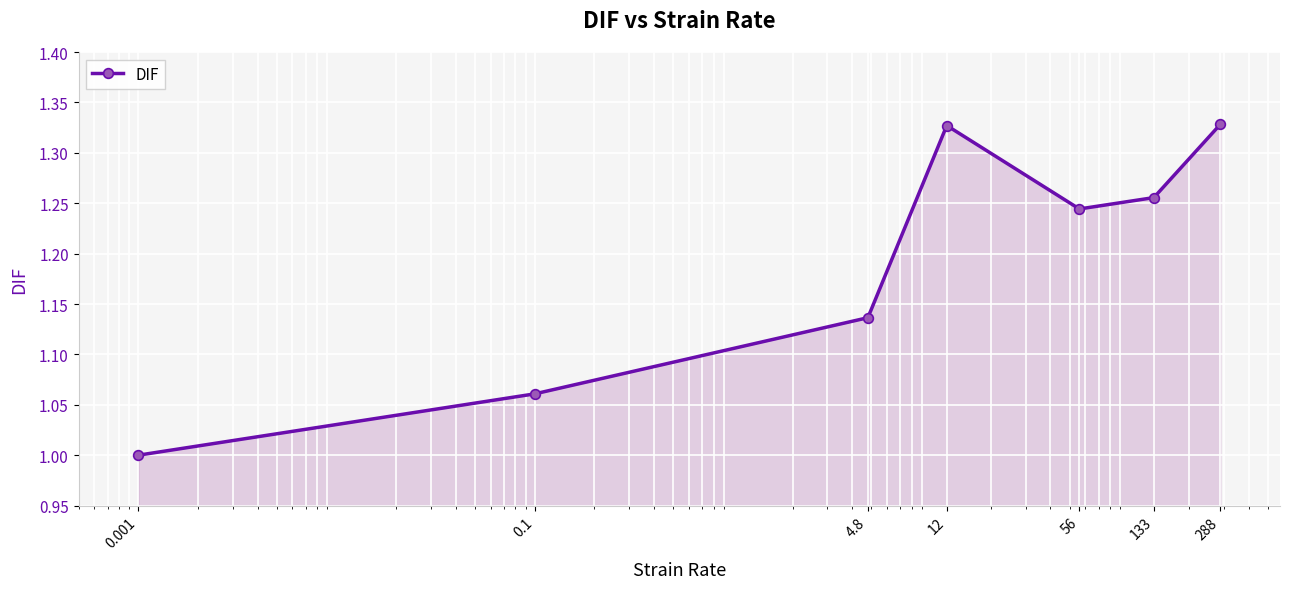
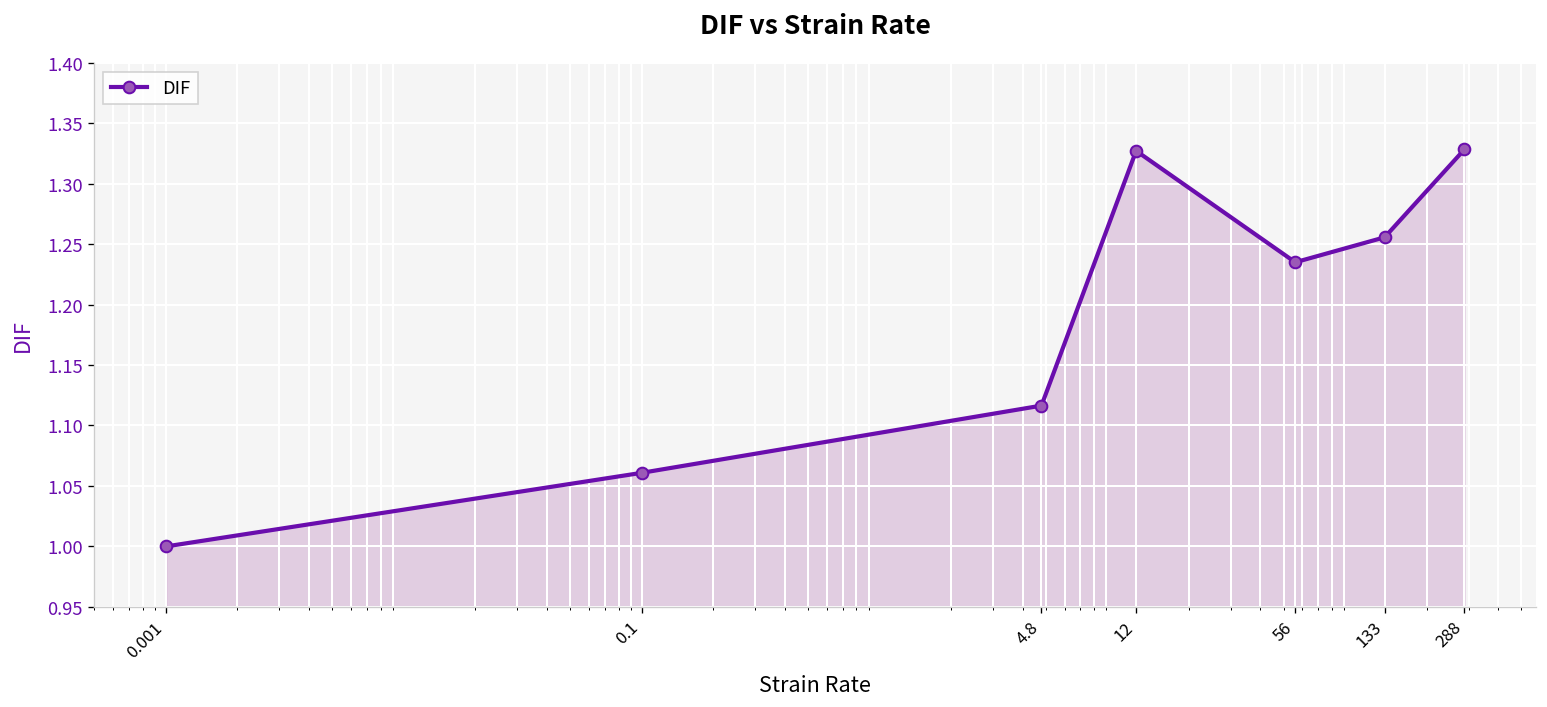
4.8: 1.136 -> 1.116
56: 1.244 -> 1.235
